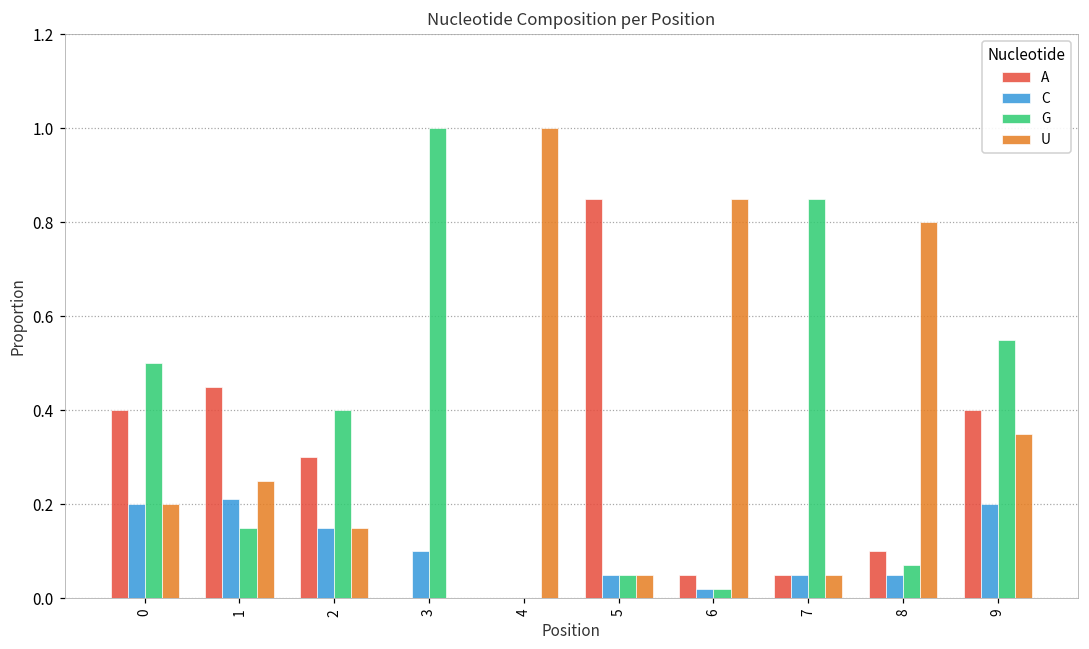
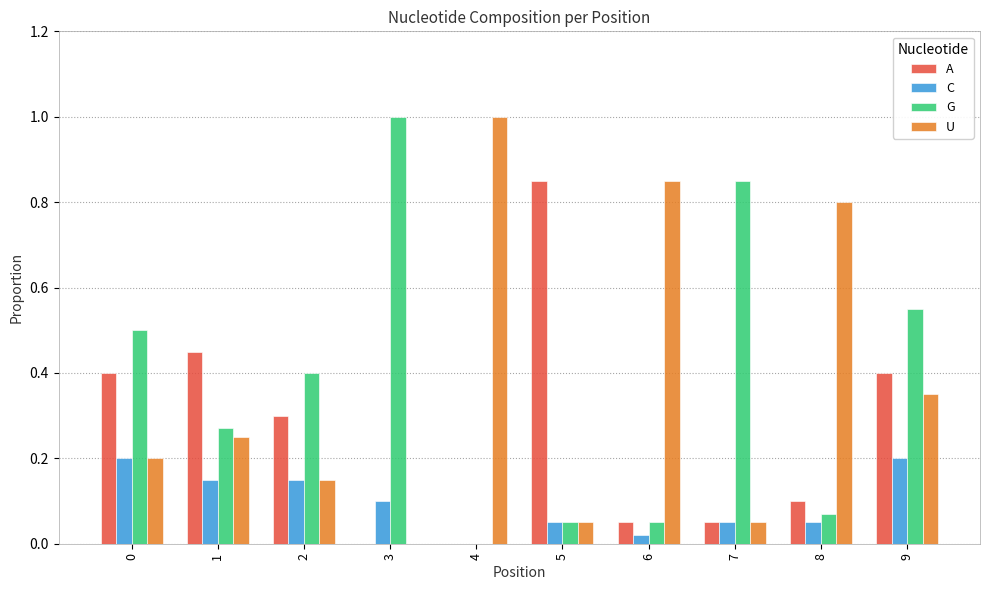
C, 1: 0.21 -> 0.15
G, 1: 0.15 -> 0.27
G, 6: 0.02 -> 0.05
